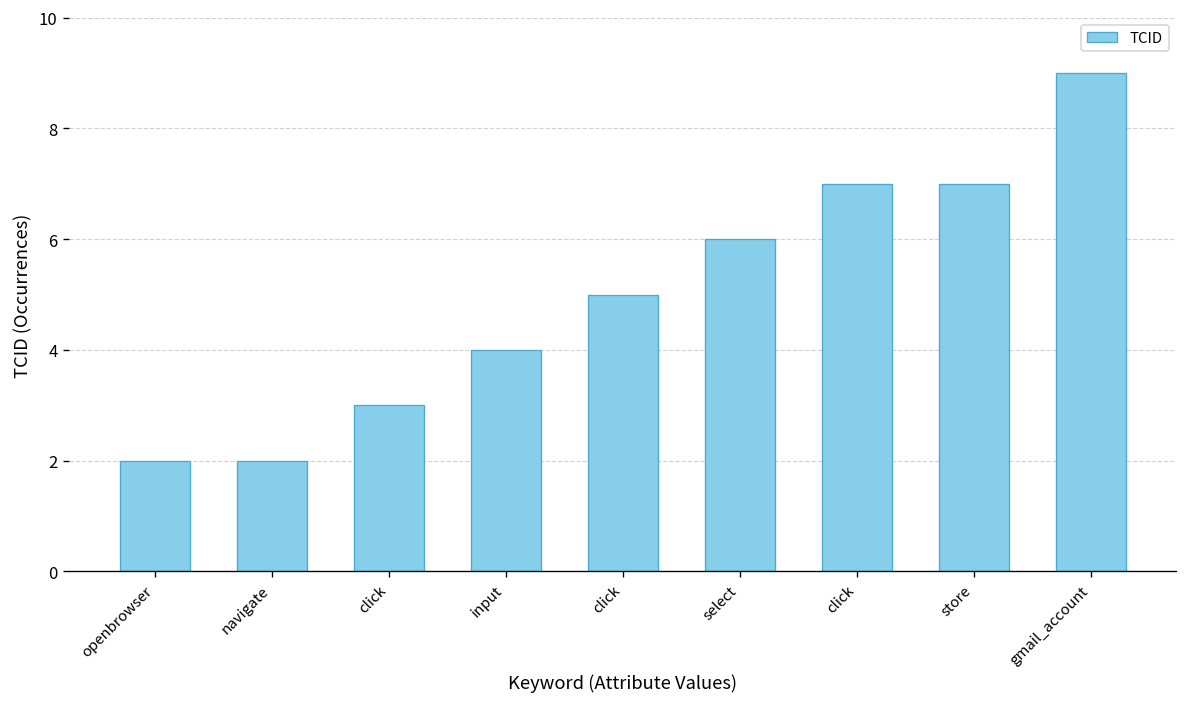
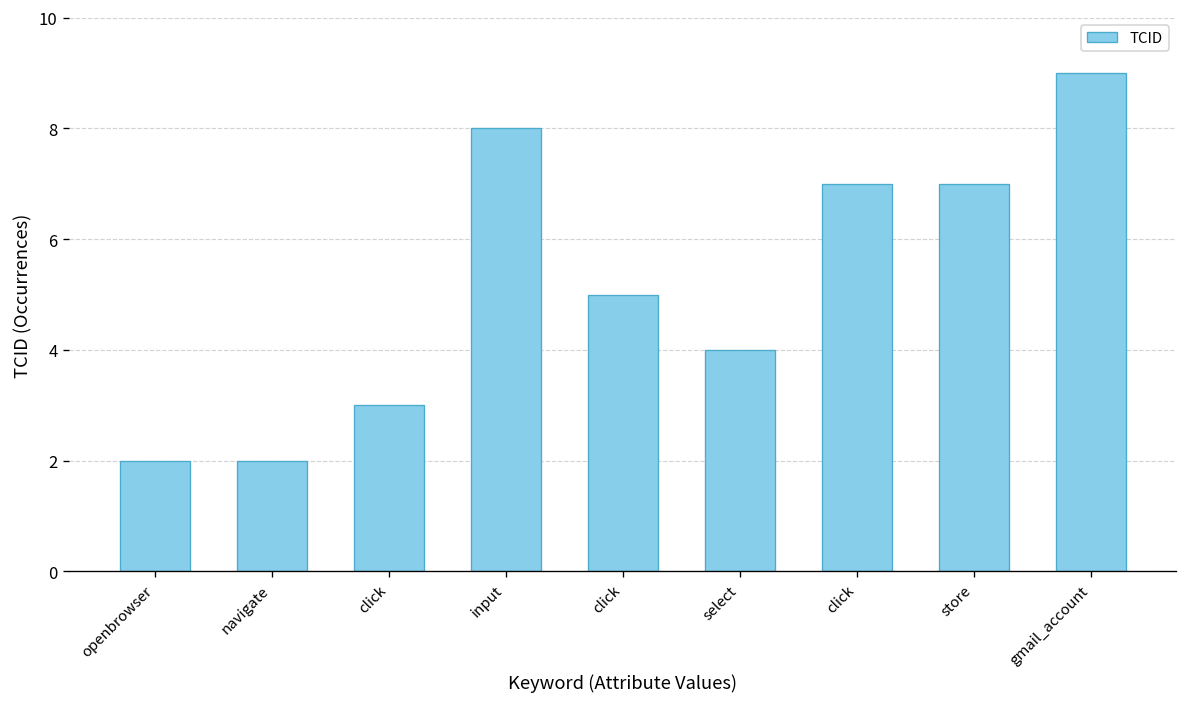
input: 4 -> 8
select: 6 -> 4
